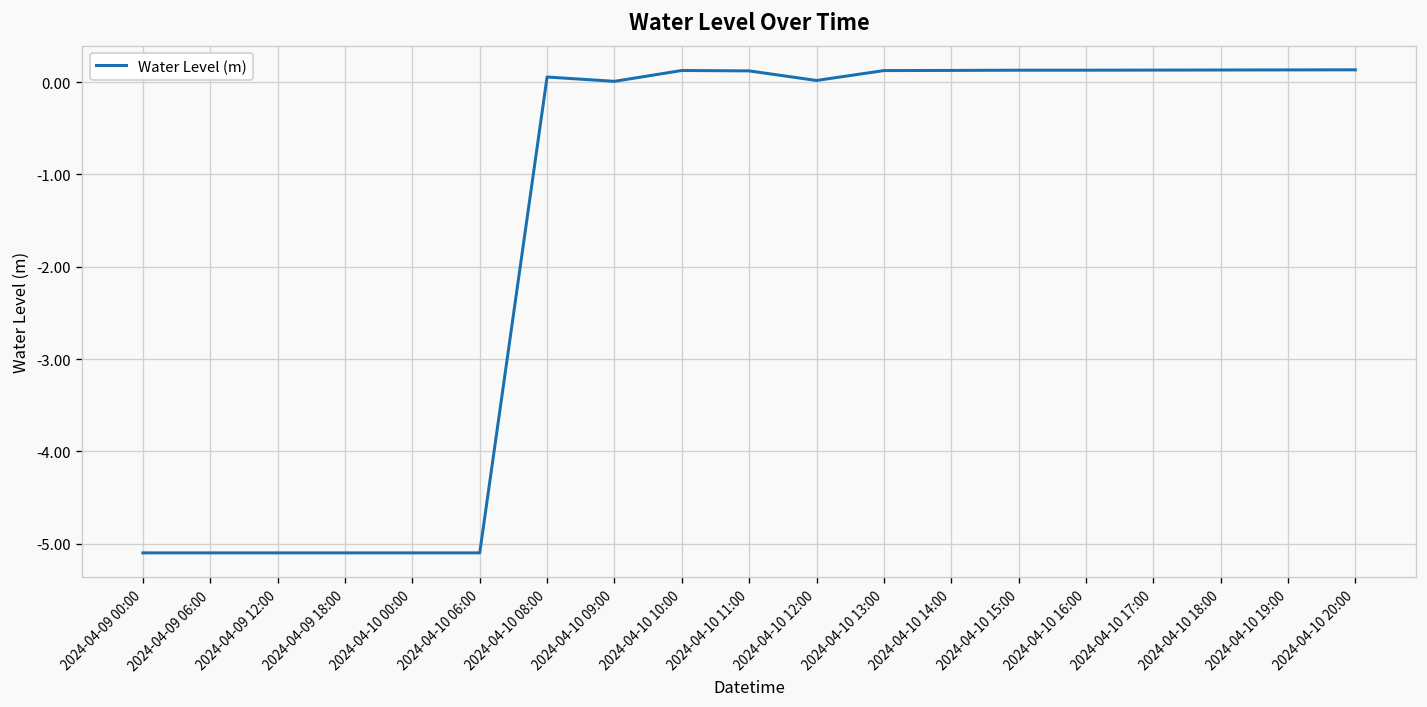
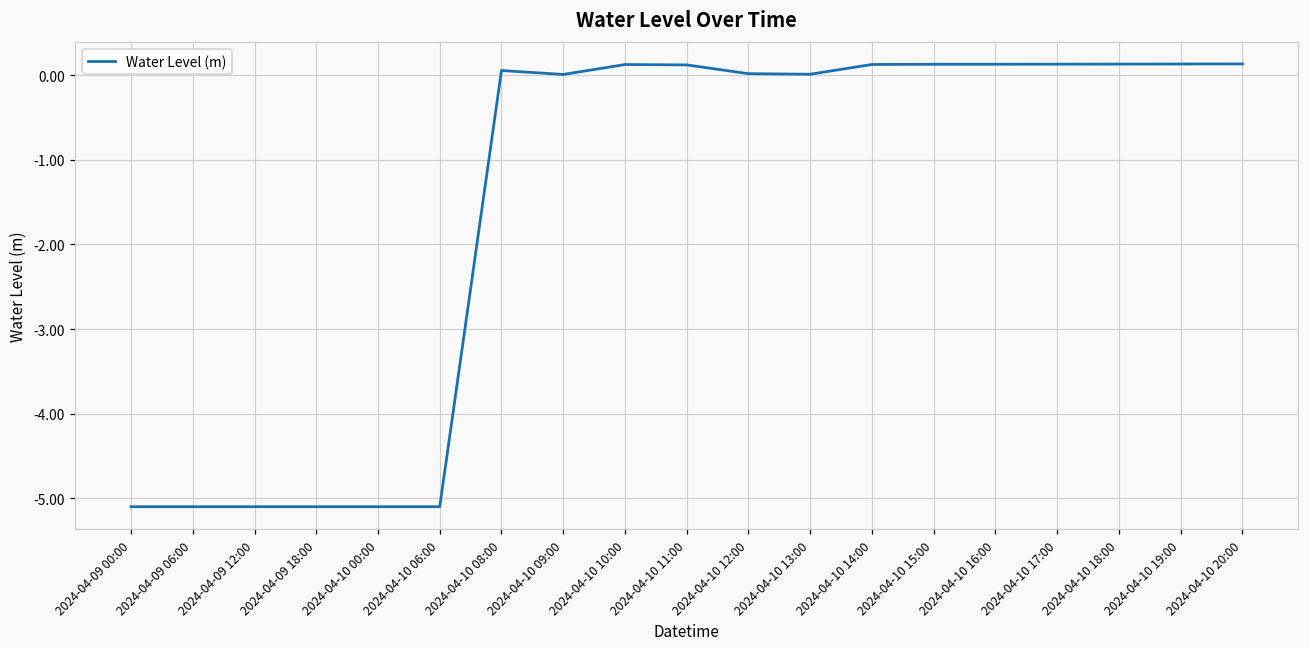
2024-04-10 13:00: 0.1 -> 0.0
